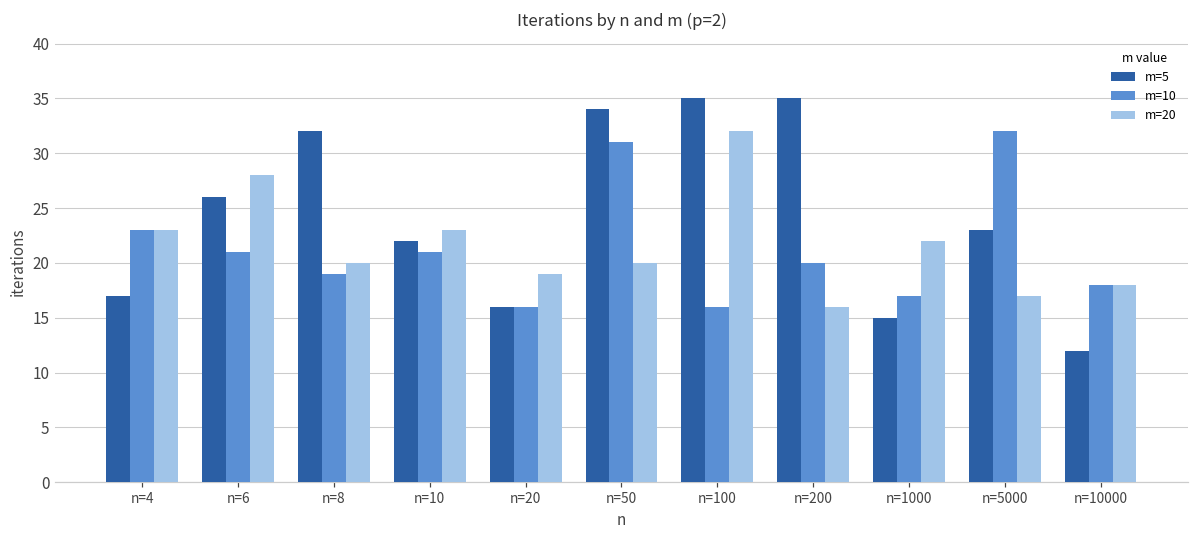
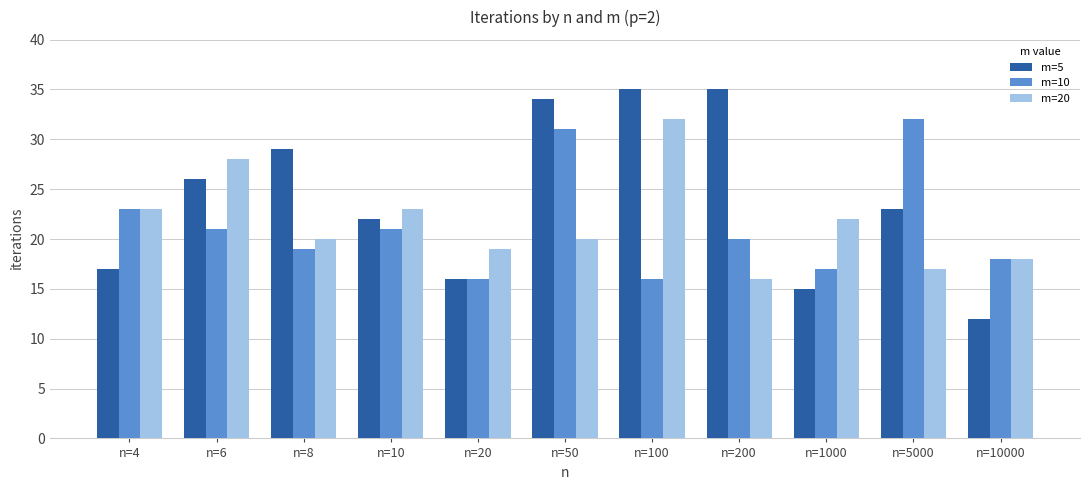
m=5, n=8: 32 -> 29
